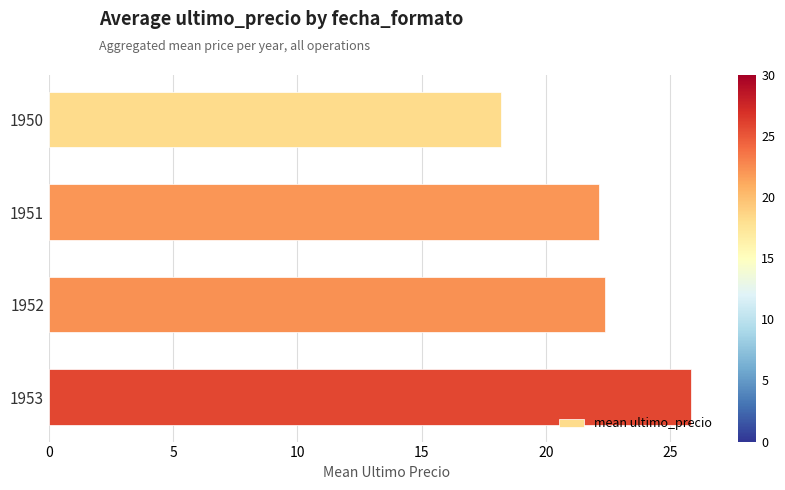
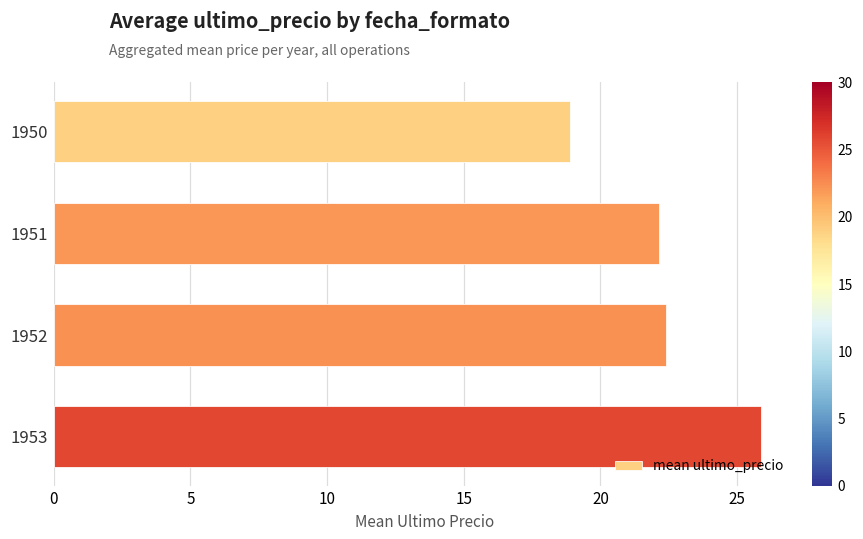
1950: 18.2 -> 18.9
